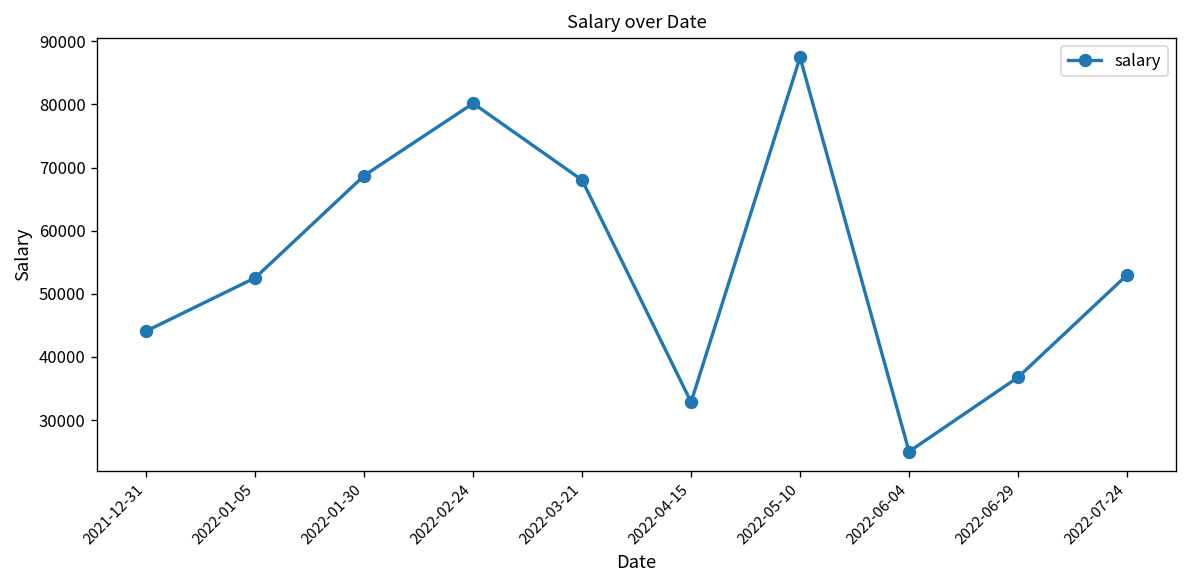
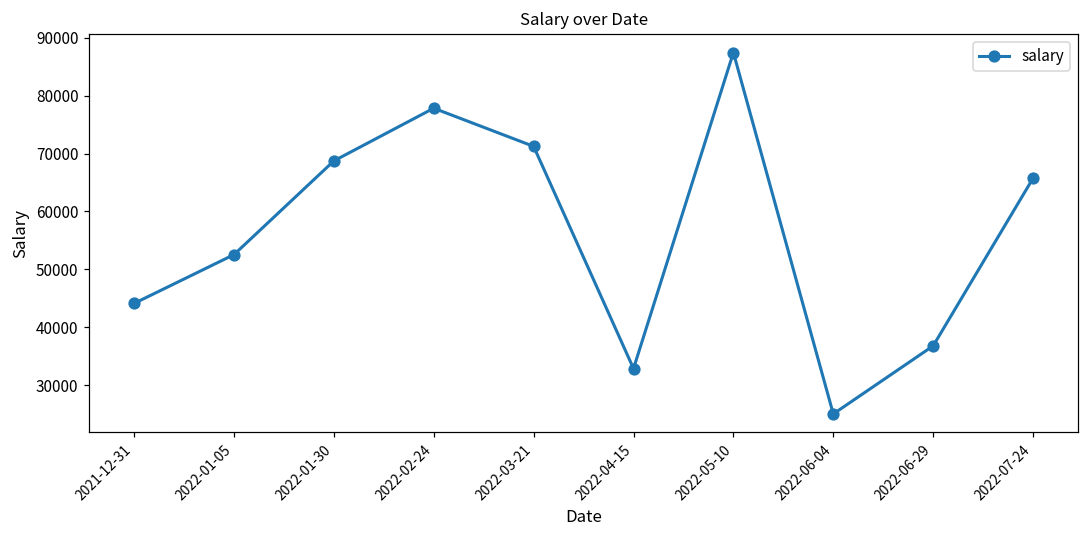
2022-02-24: 80000 -> 78000
2022-03-21: 68000 -> 71000
2022-07-24: 53000 -> 66000
